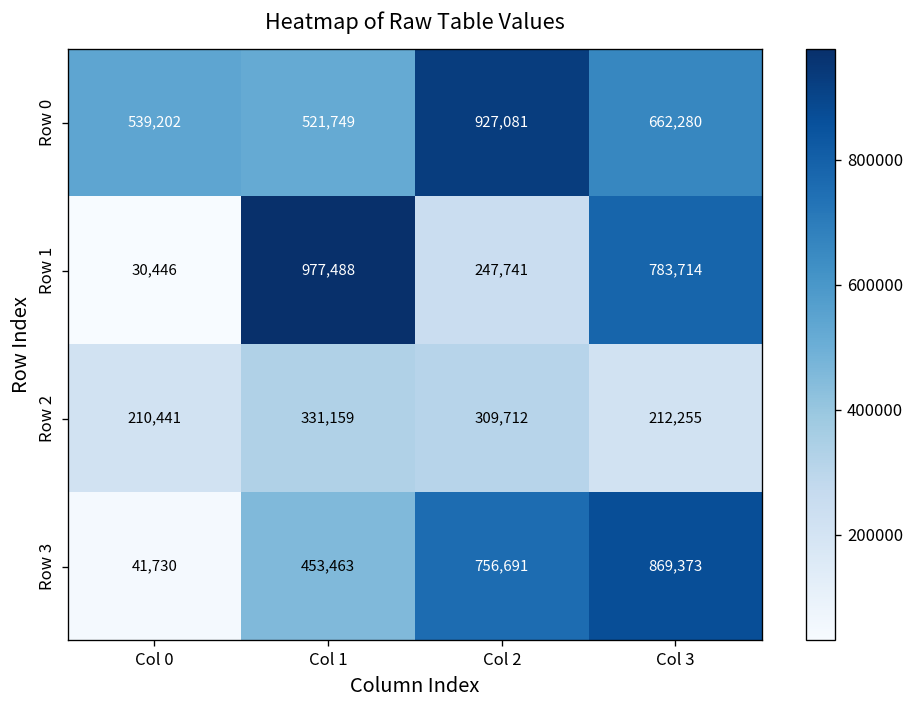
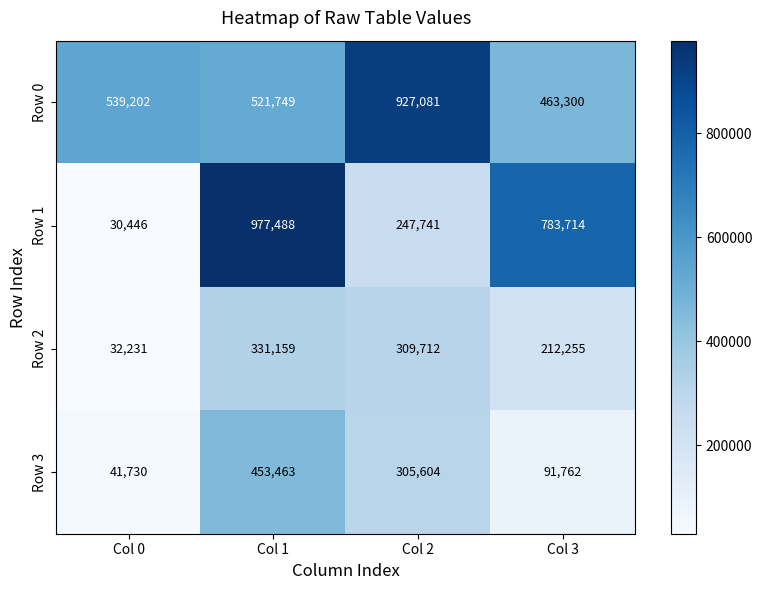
Row 0, Col 3: 662,280 -> 463,300
Row 2, Col 0: 210,441 -> 32,231
Row 3, Col 2: 756,691 -> 305,604
Row 3, Col 3: 869,373 -> 91,762
